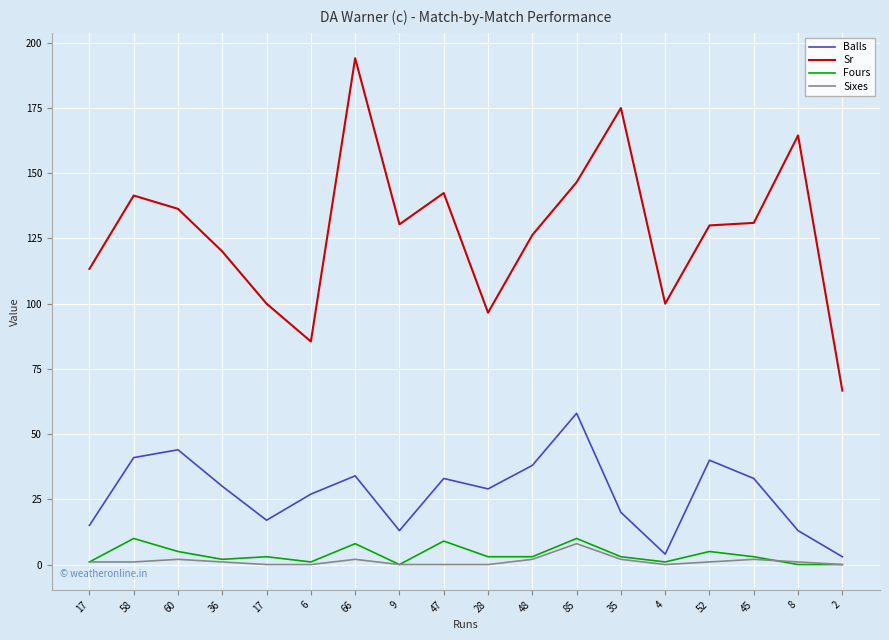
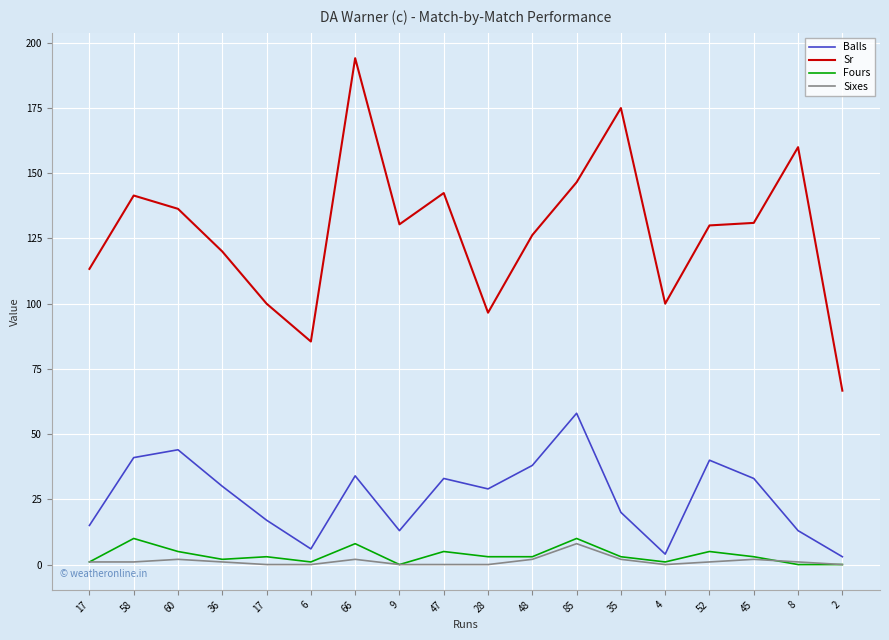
Balls, 6: 27 -> 6
Fours, 47: 9 -> 5
Sr, 8: 165 -> 160
